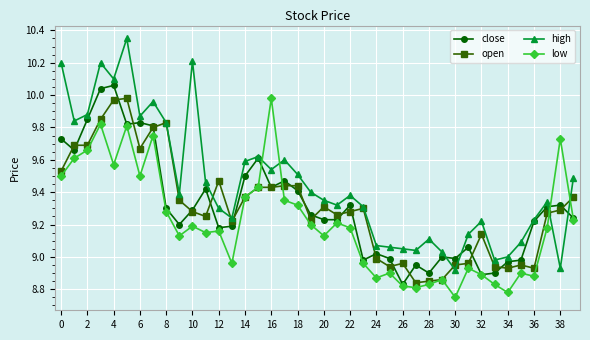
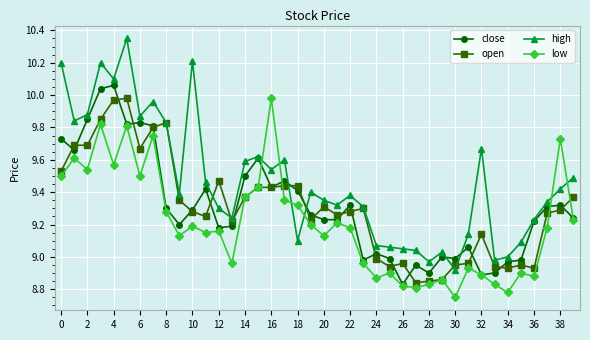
low, 2: 9.66 -> 9.54
high, 18: 9.51 -> 9.10
high, 28: 9.11 -> 8.97
high, 32: 9.22 -> 9.67
high, 38: 8.93 -> 9.42
